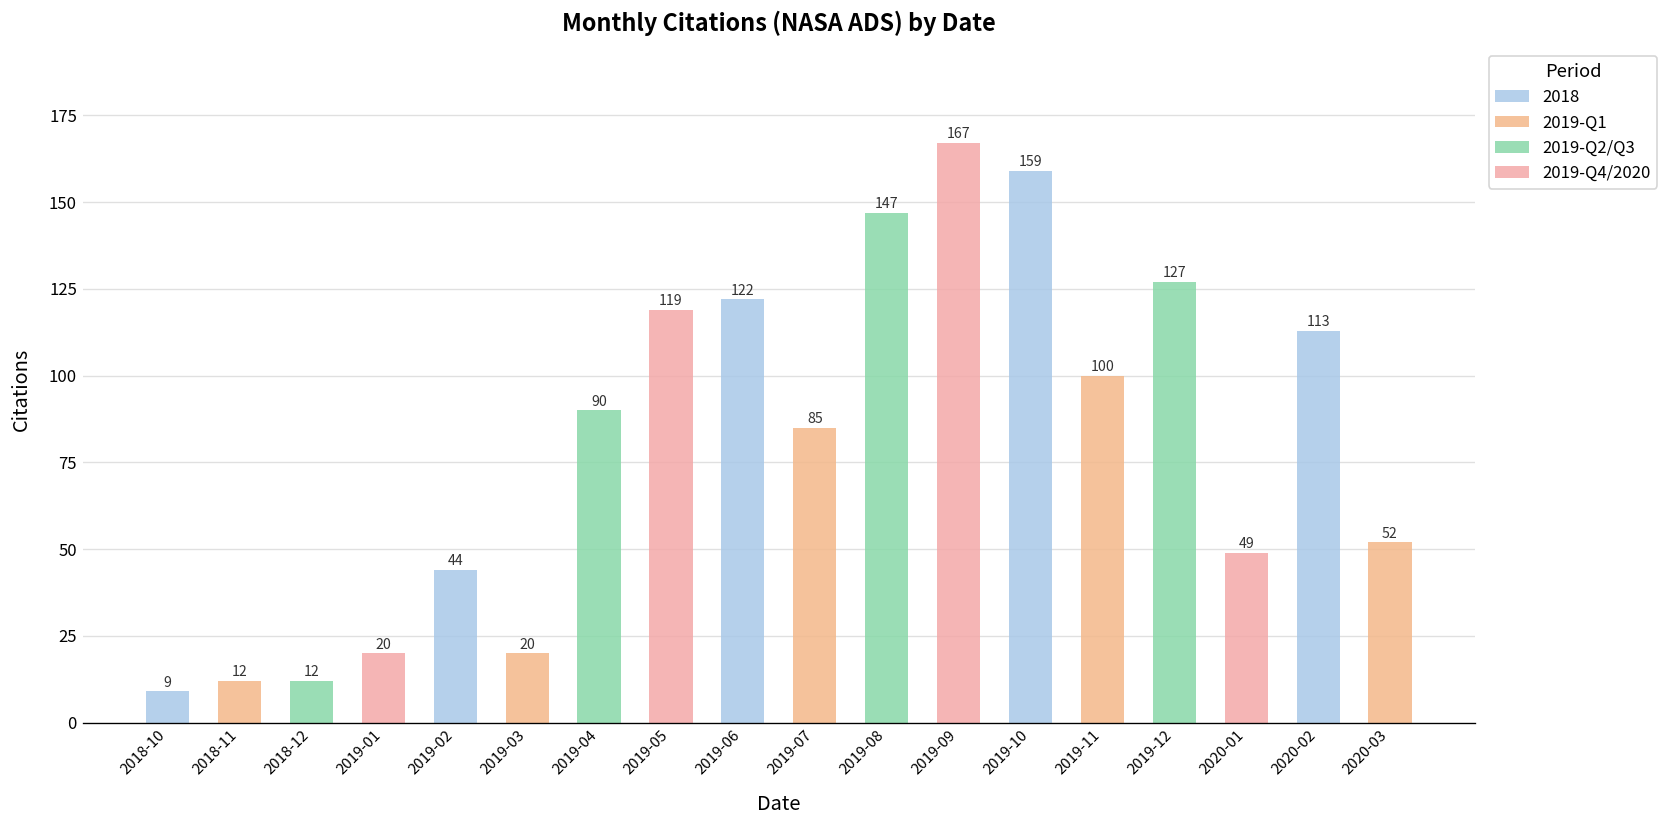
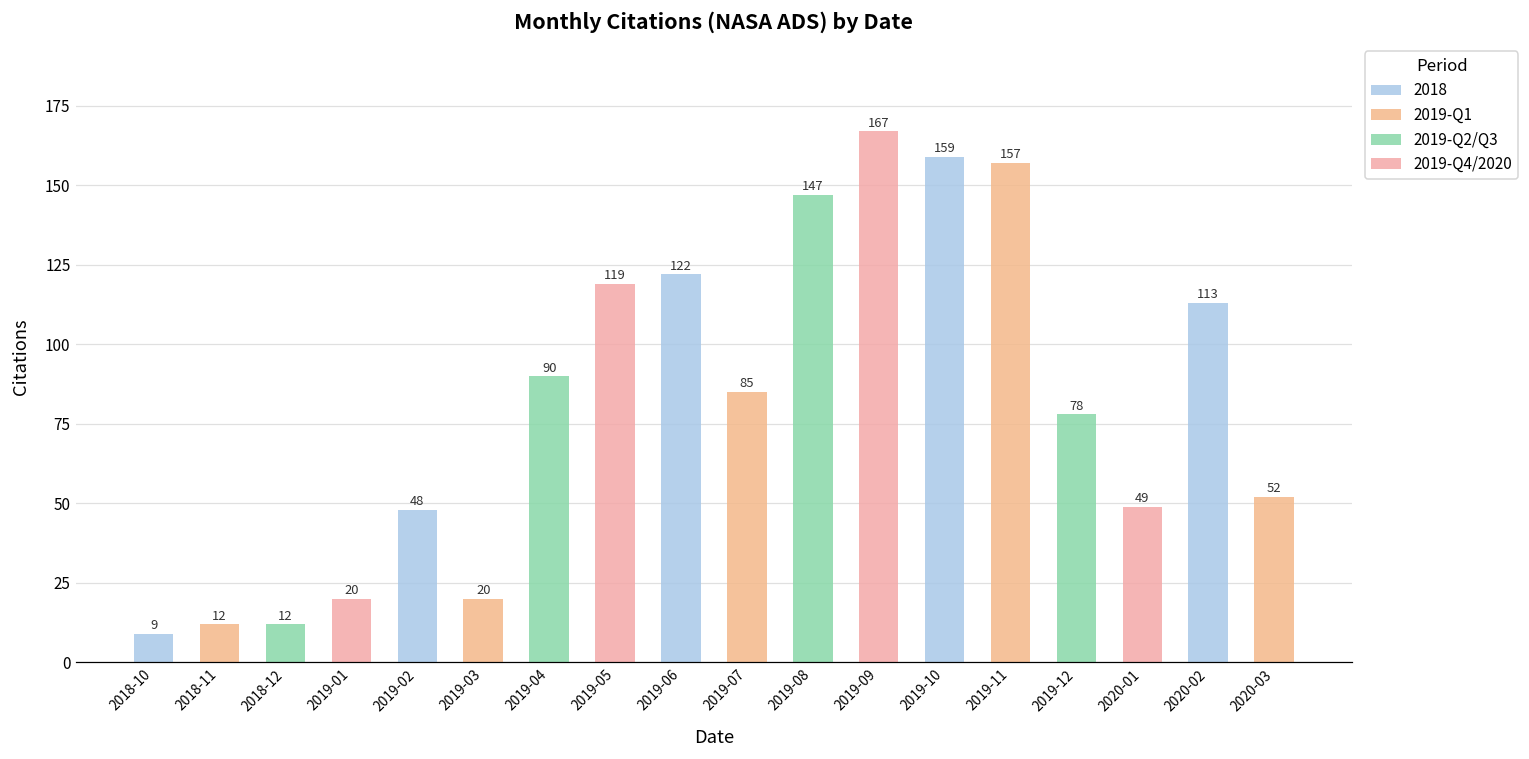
2019-02: 44 -> 48
2019-11: 100 -> 157
2019-12: 127 -> 78
